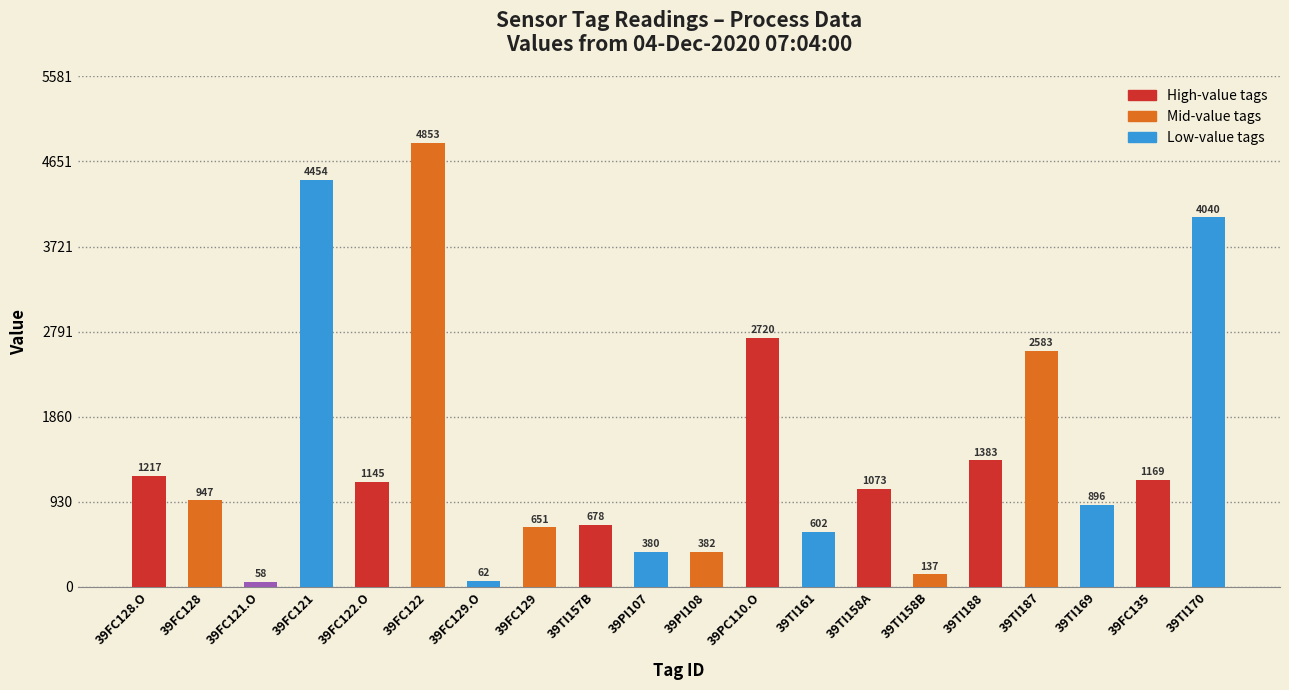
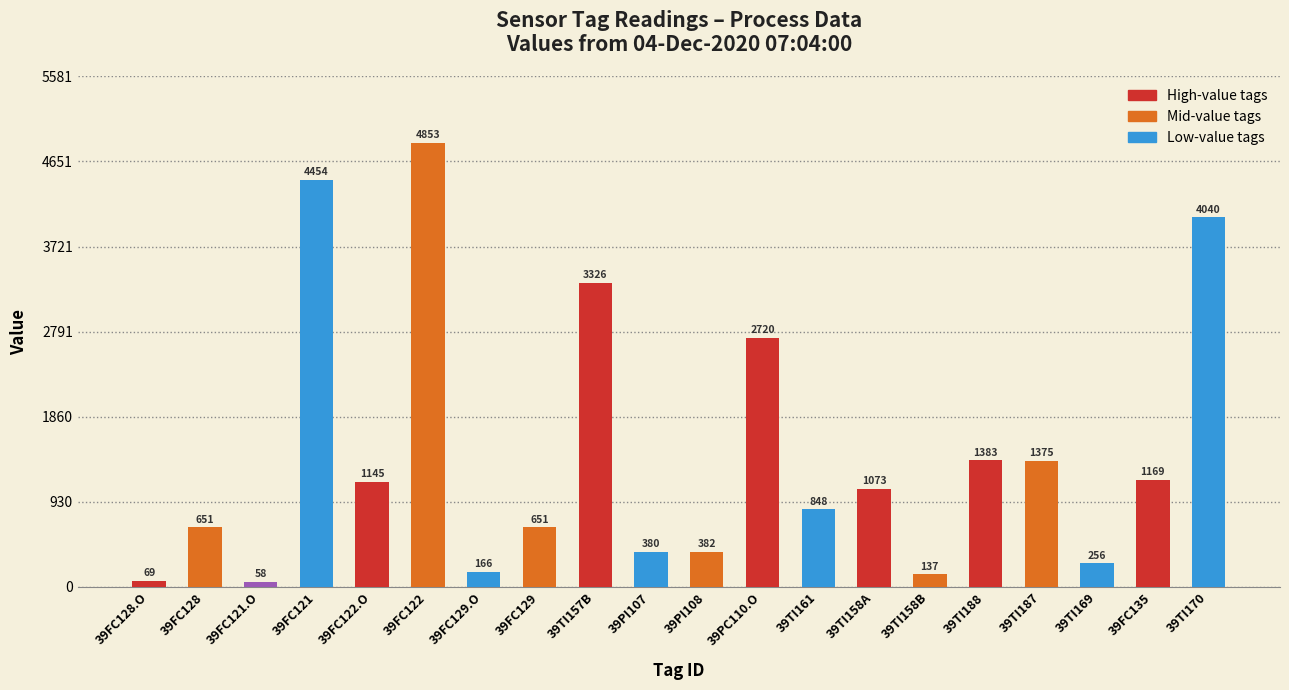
39FC128.O: 1217 -> 69
39FC128: 947 -> 651
39FC129.O: 62 -> 166
39TI157B: 678 -> 3326
39TI161: 602 -> 848
39TI187: 2583 -> 1375
39TI169: 896 -> 256
